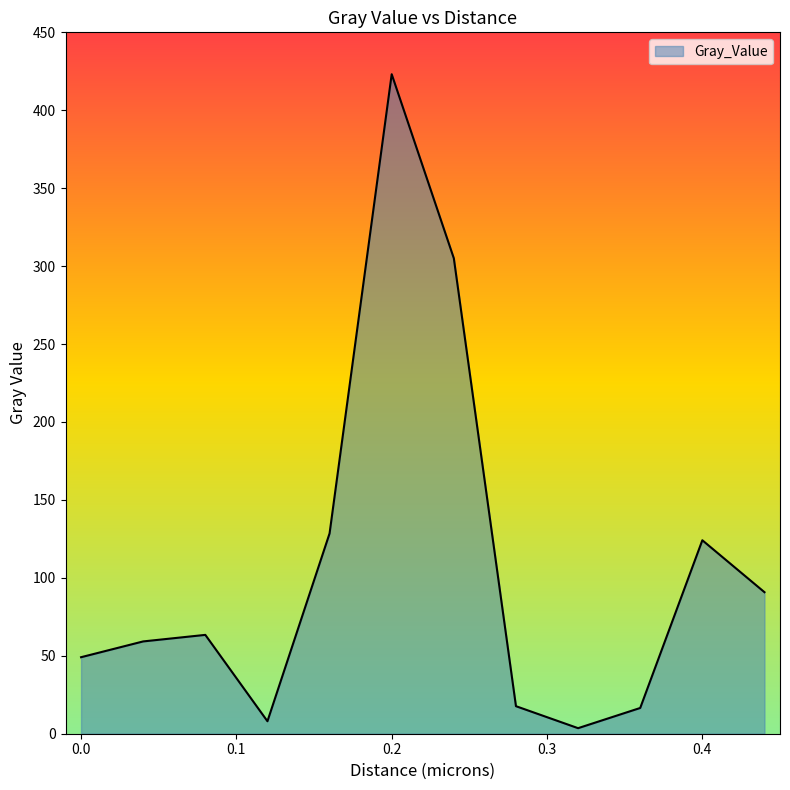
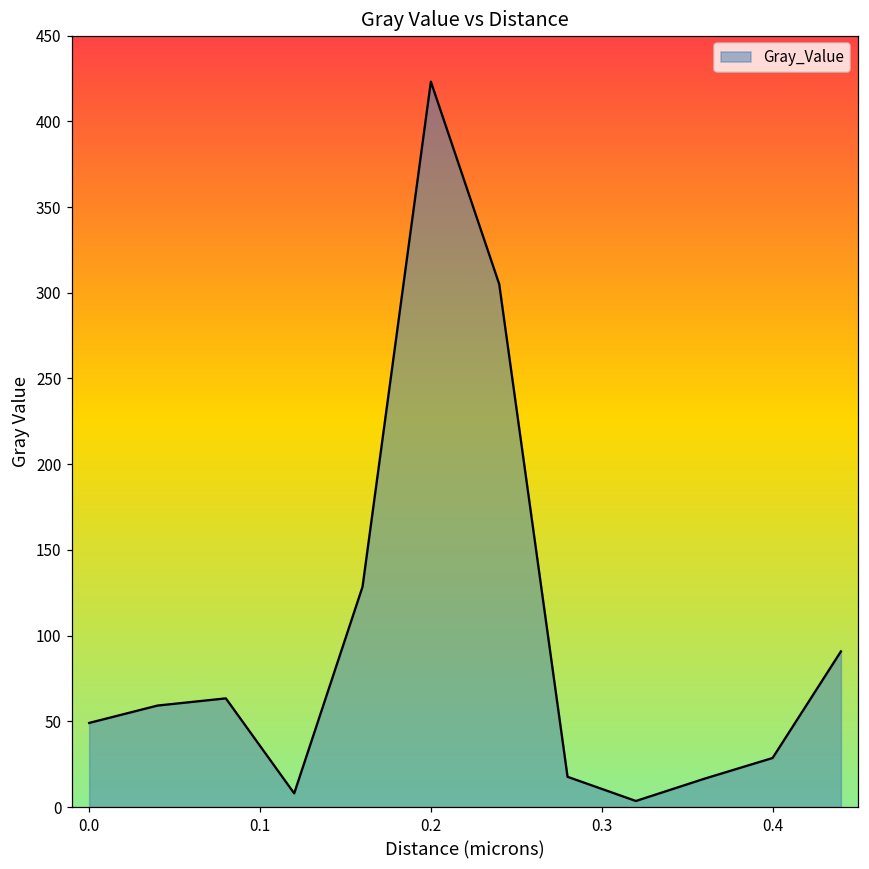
0.4: 124 -> 29
